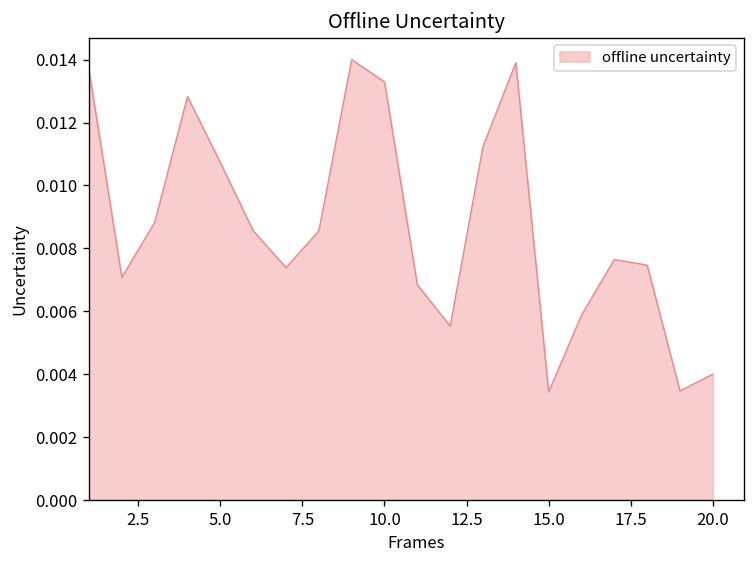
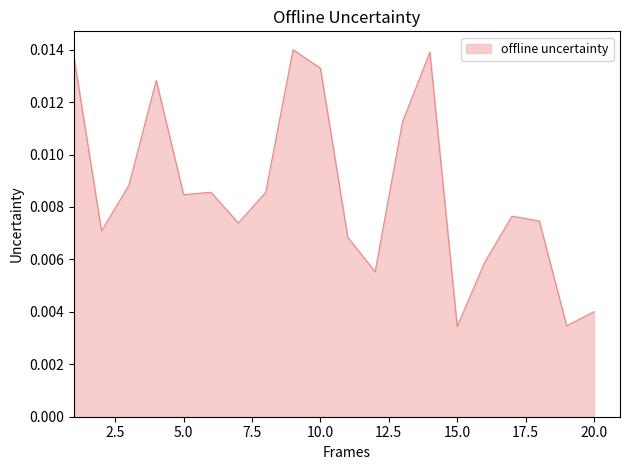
5.0: 0.0107 -> 0.0085
